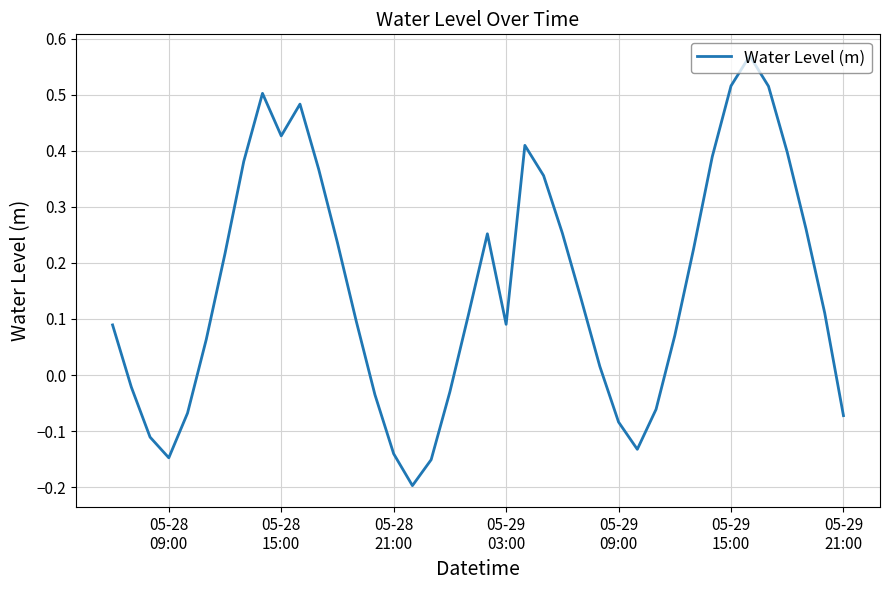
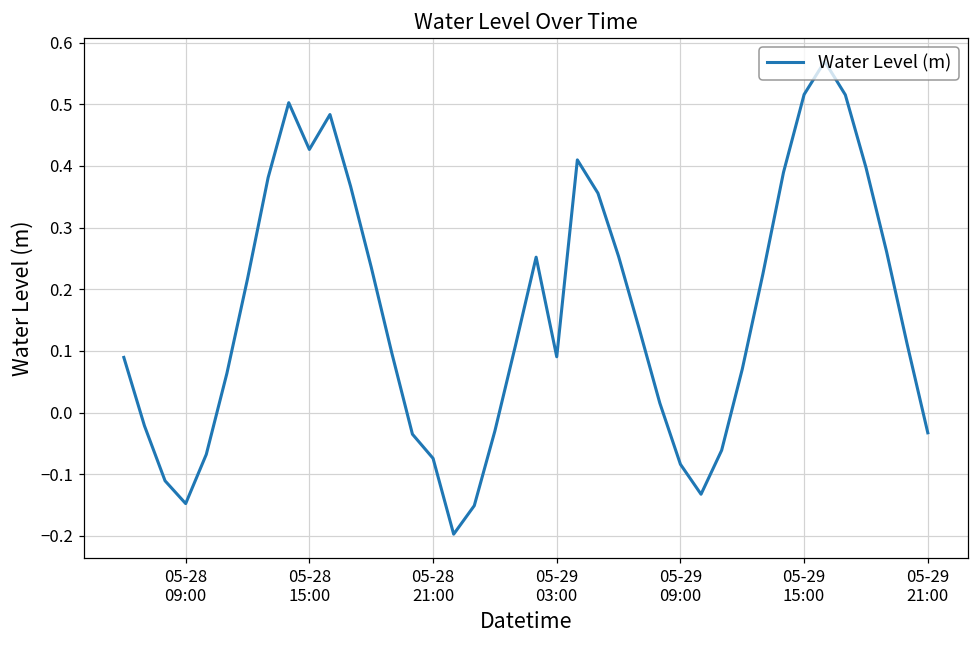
05-28 21:00: -0.14 -> -0.07
05-29 21:00: -0.07 -> -0.03
